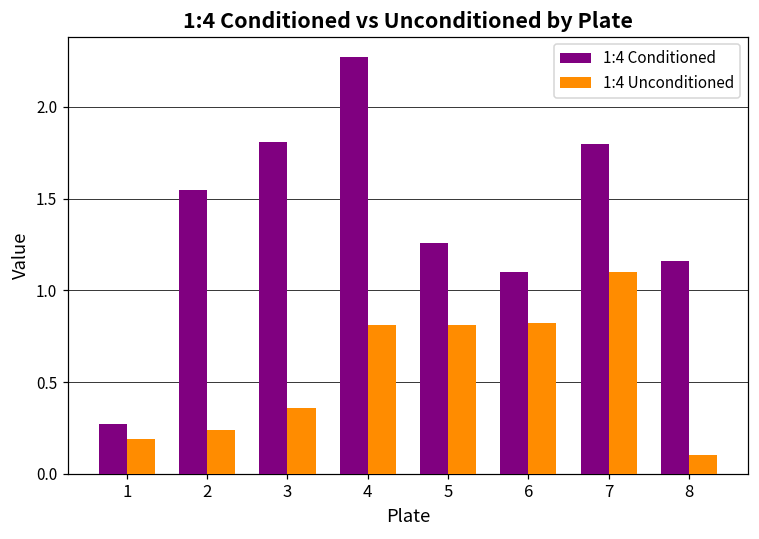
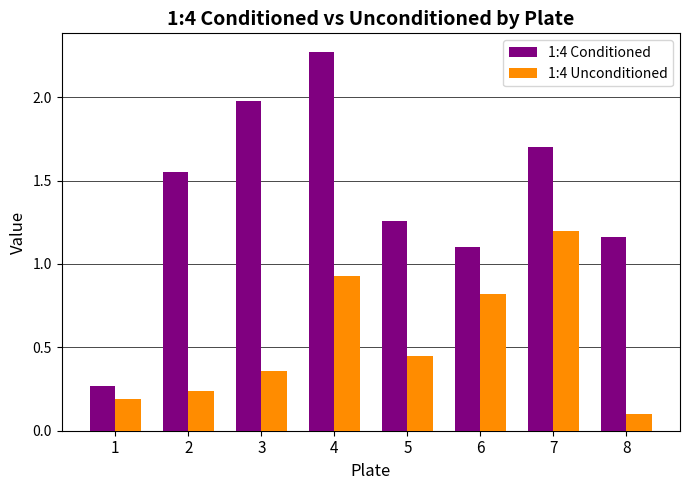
1:4 Conditioned, 3: 1.81 -> 1.98
1:4 Unconditioned, 4: 0.81 -> 0.93
1:4 Unconditioned, 5: 0.81 -> 0.45
1:4 Conditioned, 7: 1.8 -> 1.7
1:4 Unconditioned, 7: 1.1 -> 1.2
